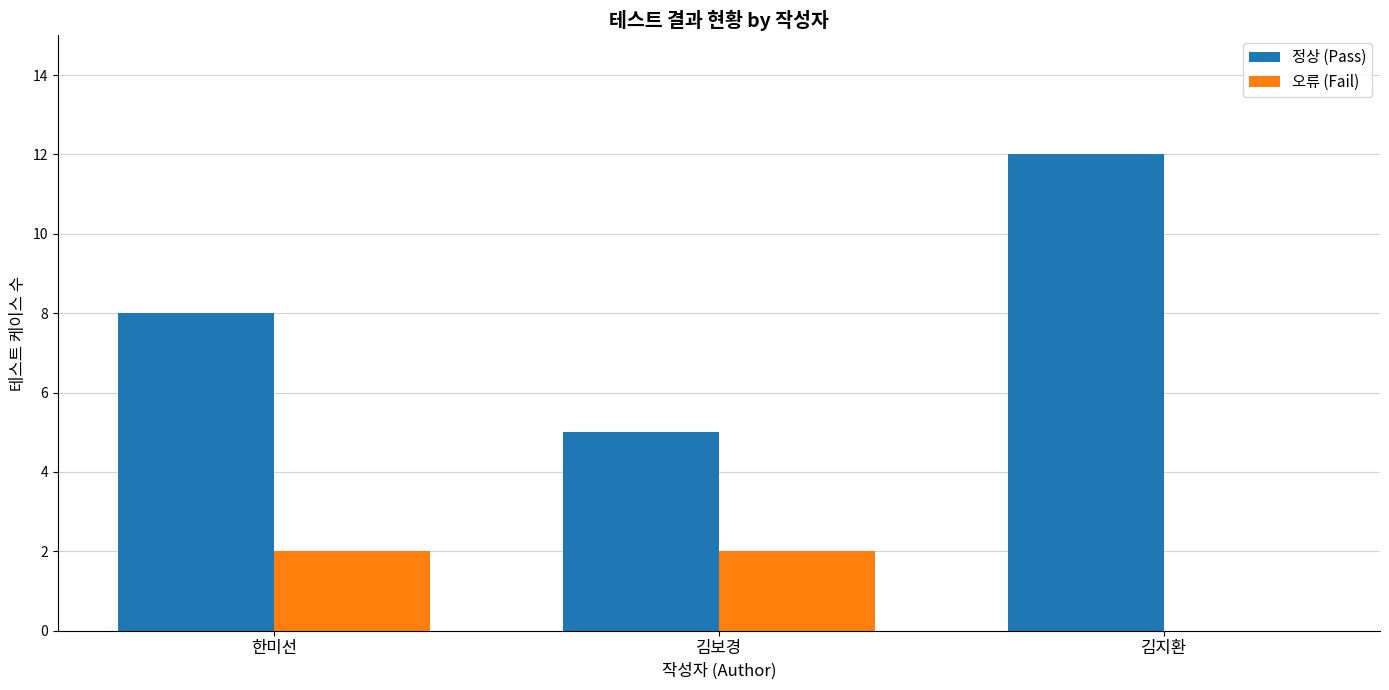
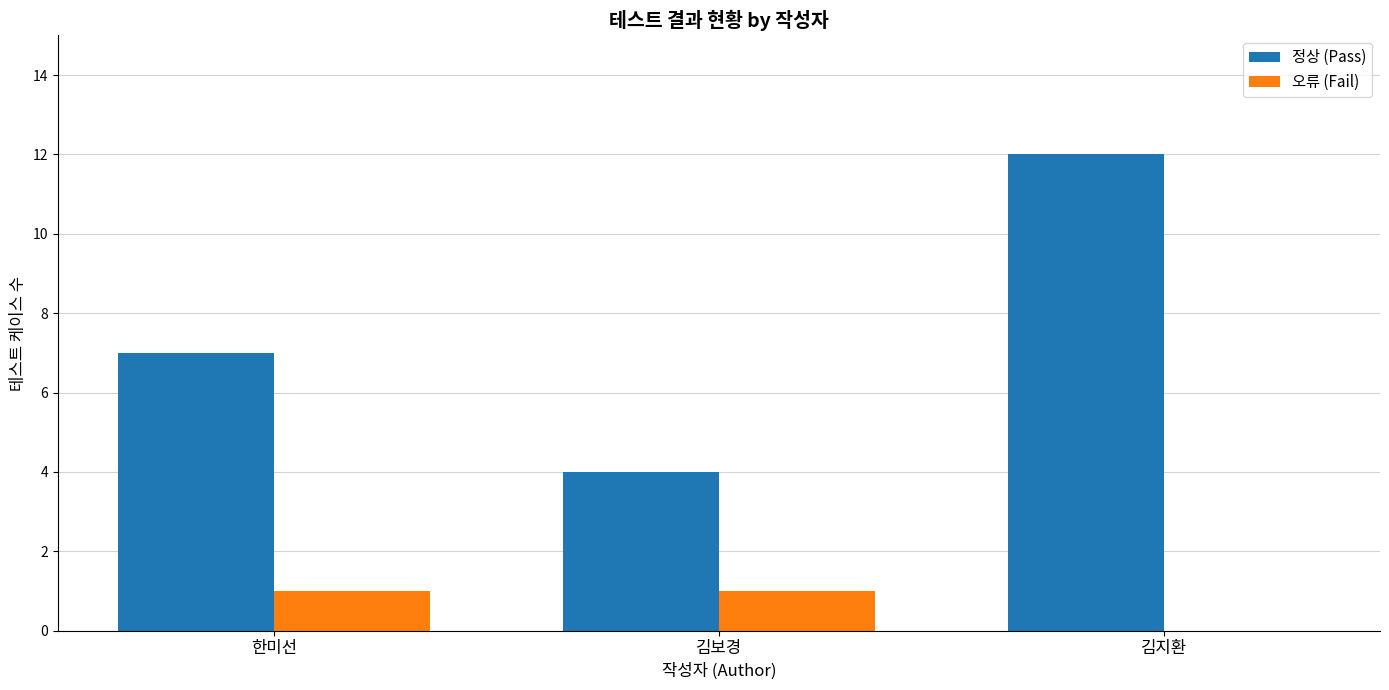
정상 (Pass), 한미선: 8 -> 7
오류 (Fail), 한미선: 2 -> 1
정상 (Pass), 김보경: 5 -> 4
오류 (Fail), 김보경: 2 -> 1
